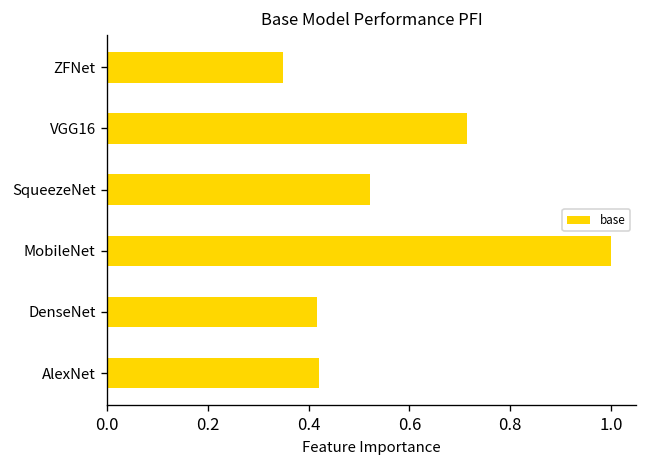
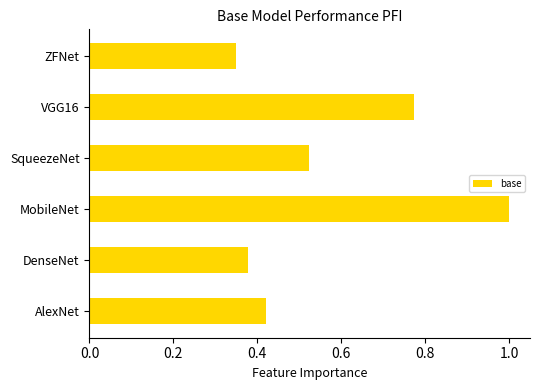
VGG16: 0.72 -> 0.77
DenseNet: 0.42 -> 0.38
